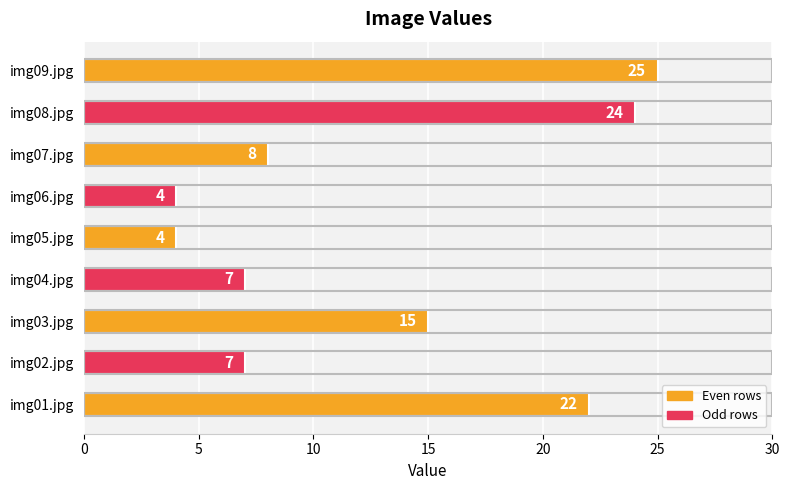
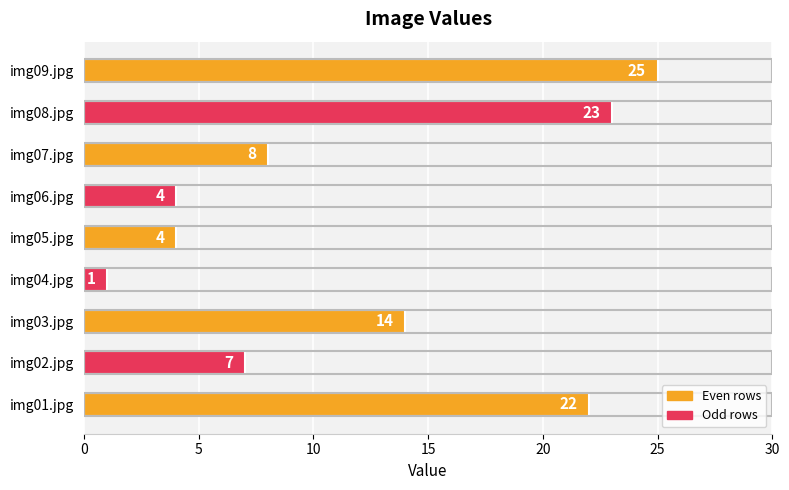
img08.jpg: 24 -> 23
img04.jpg: 7 -> 1
img03.jpg: 15 -> 14
